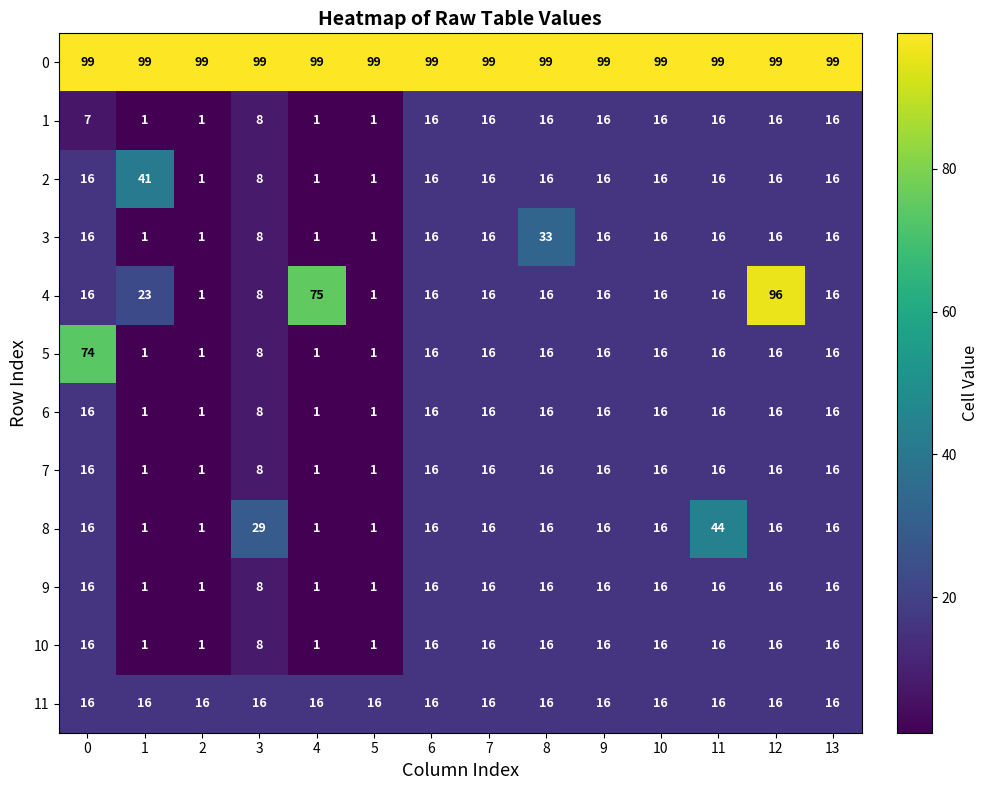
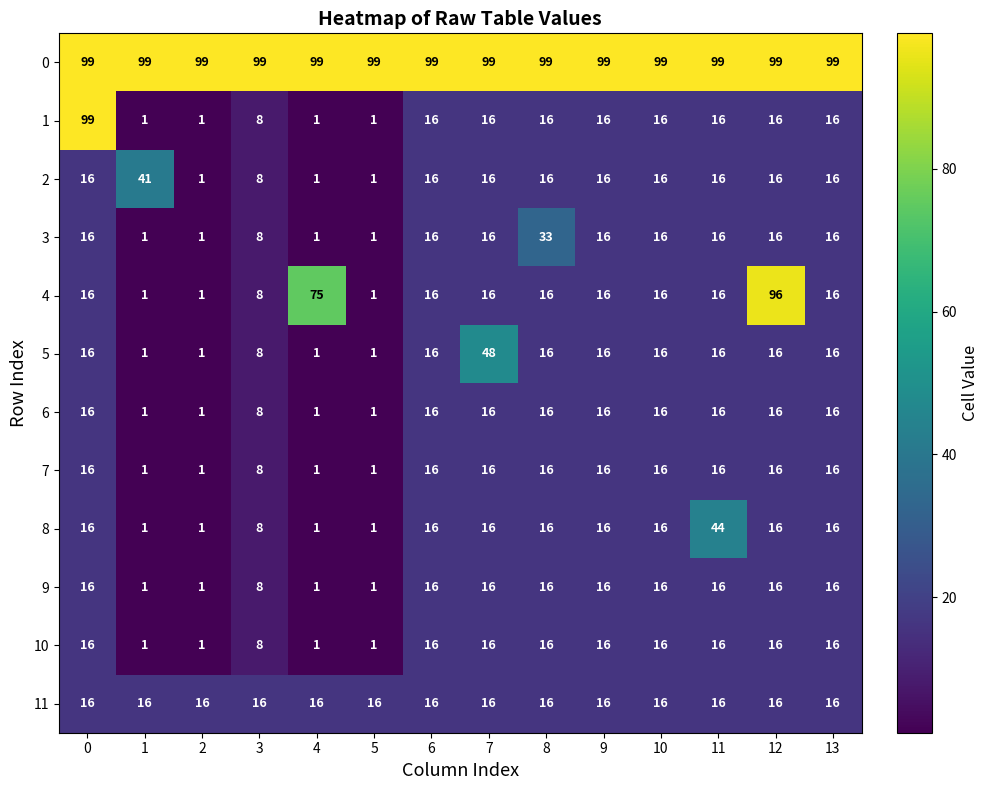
1, 0: 7 -> 99
4, 1: 23 -> 1
5, 0: 74 -> 16
5, 7: 16 -> 48
8, 3: 29 -> 8
